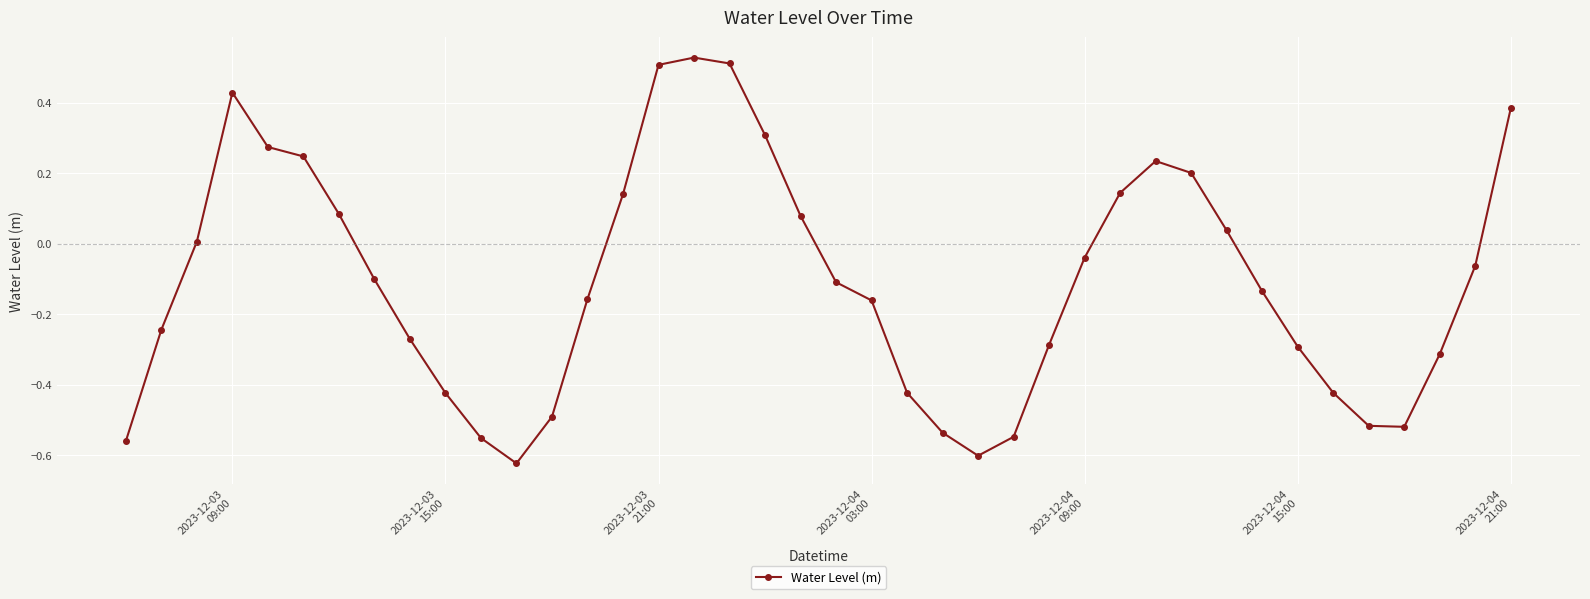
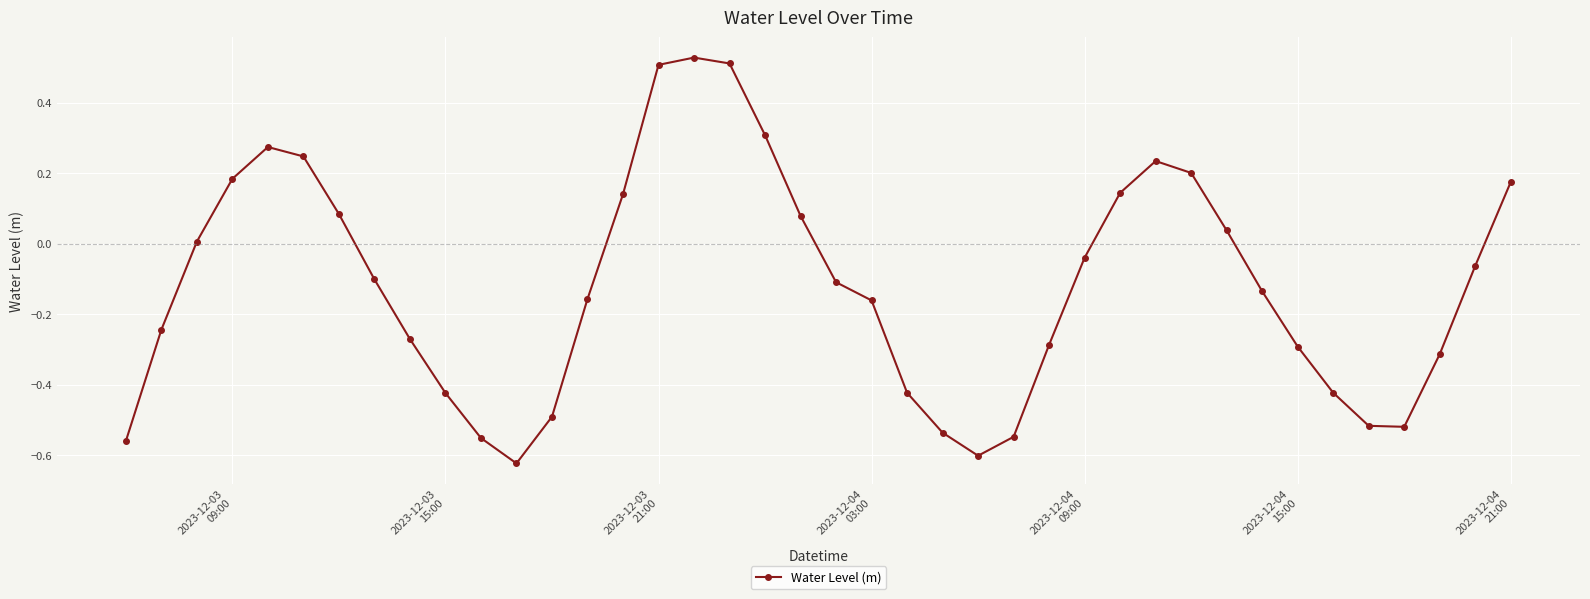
2023-12-03 09:00: 0.43 -> 0.18
2023-12-04 21:00: 0.38 -> 0.17
